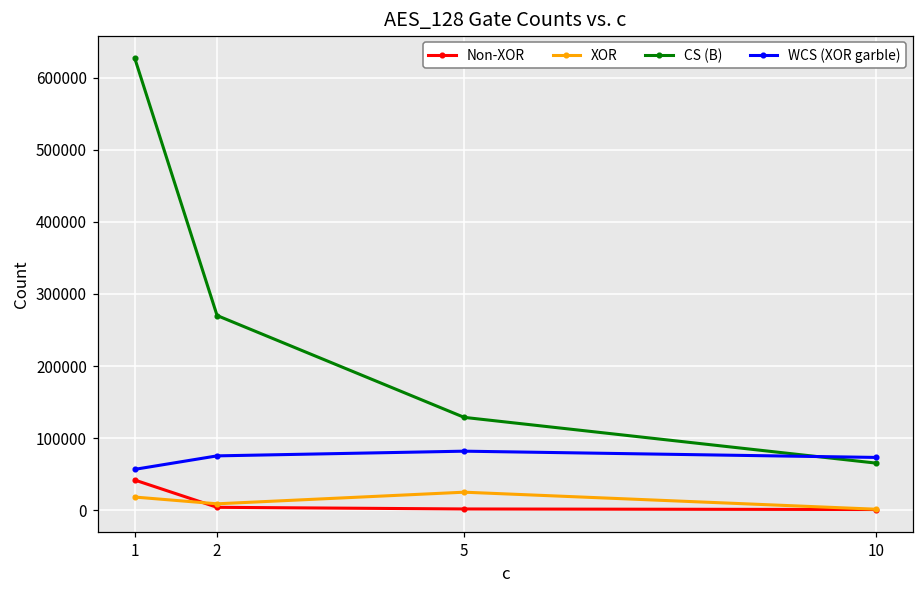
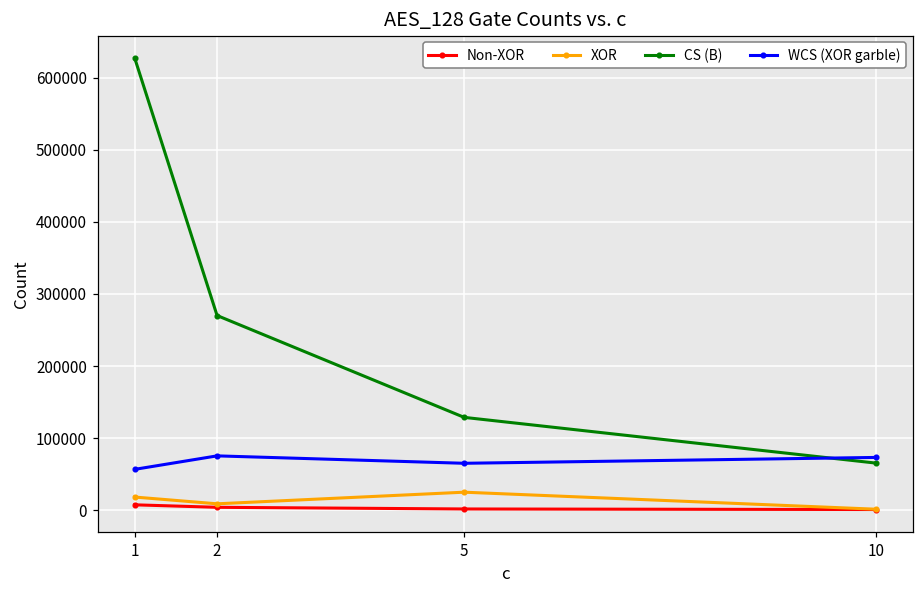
Non-XOR, 1: 40000 -> 10000
WCS (XOR garble), 5: 80000 -> 70000
